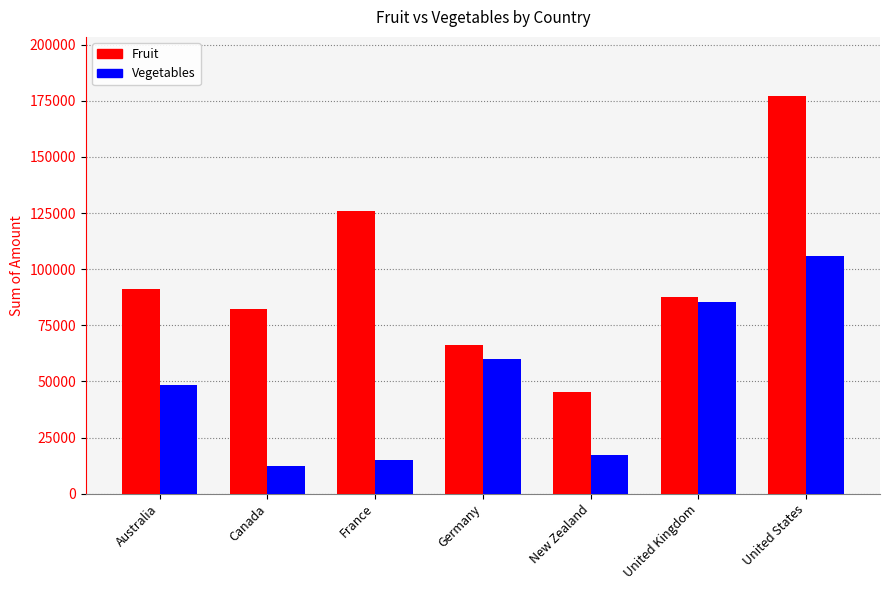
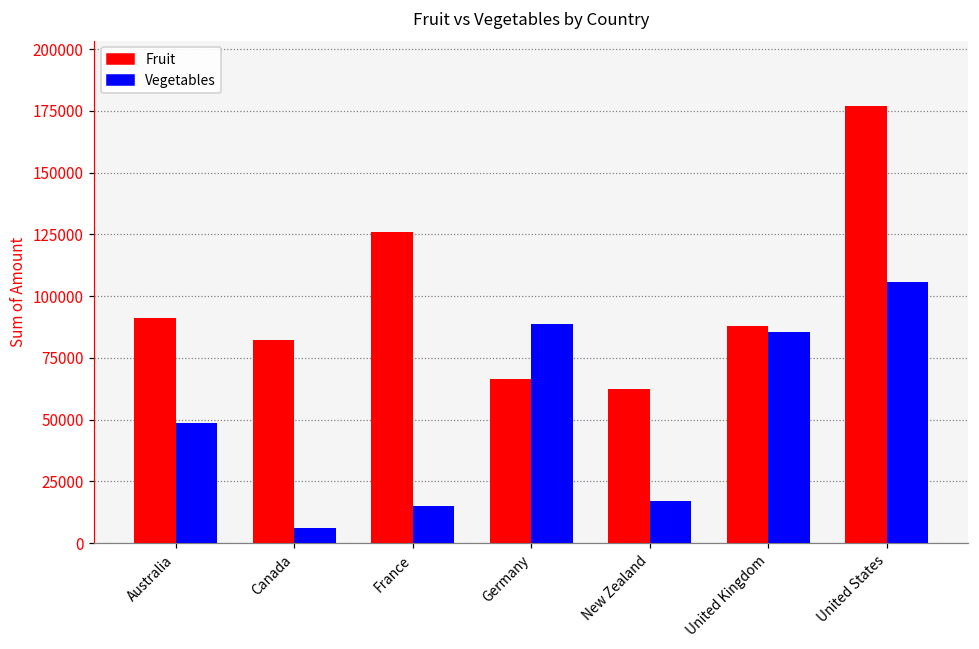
Vegetables, Canada: 12000 -> 6000
Vegetables, Germany: 60000 -> 89000
Fruit, New Zealand: 45000 -> 62000
